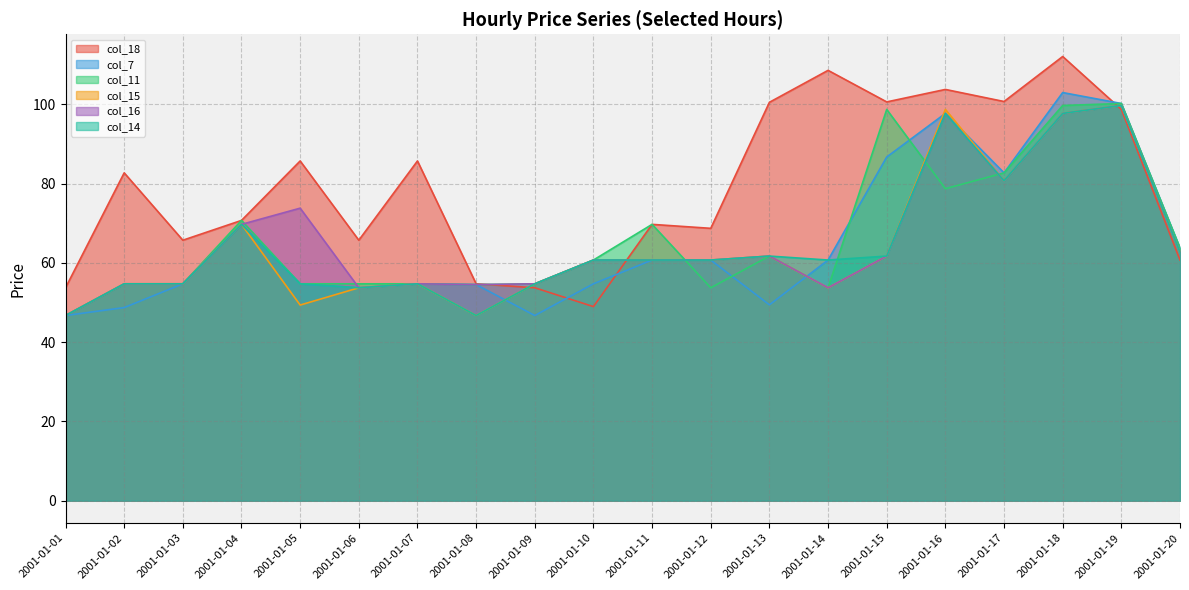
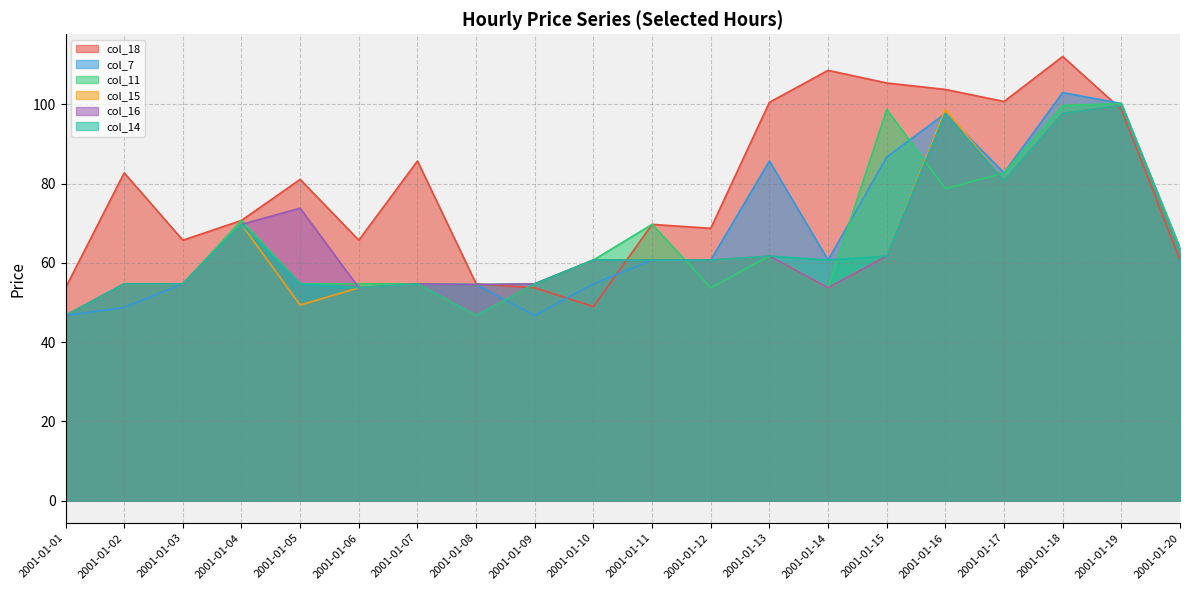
col_18, 2001-01-05: 86 -> 81
col_7, 2001-01-13: 49 -> 86
col_18, 2001-01-15: 101 -> 105
